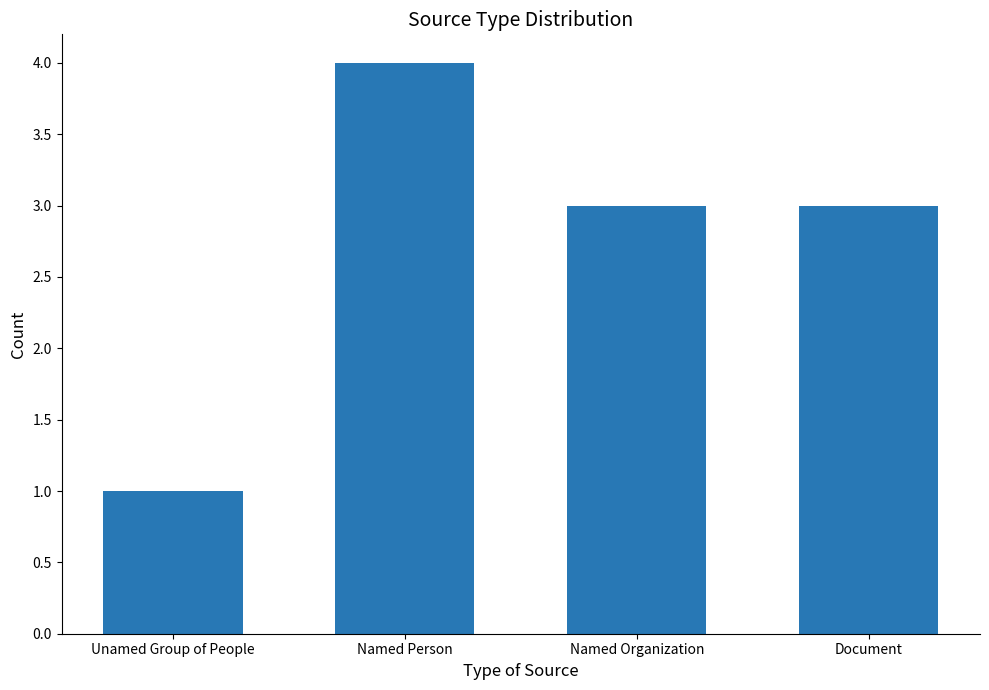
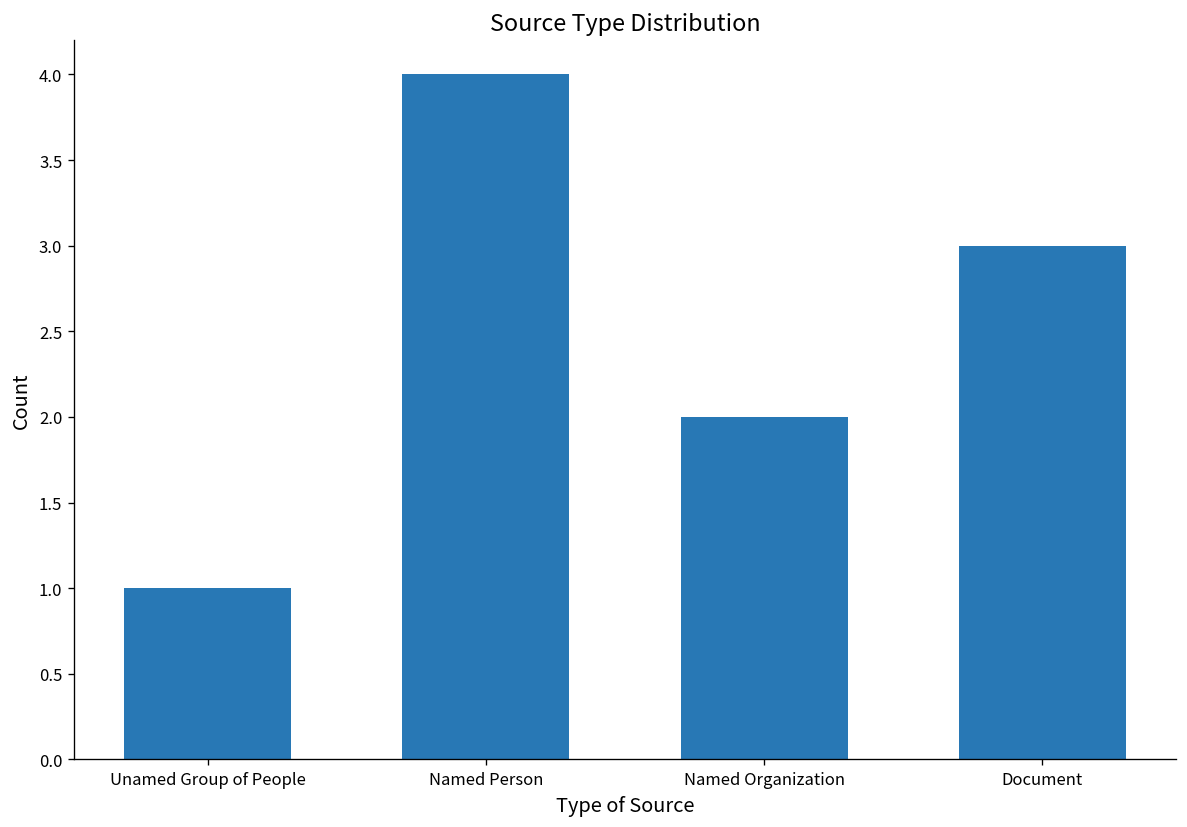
Named Organization: 3 -> 2
